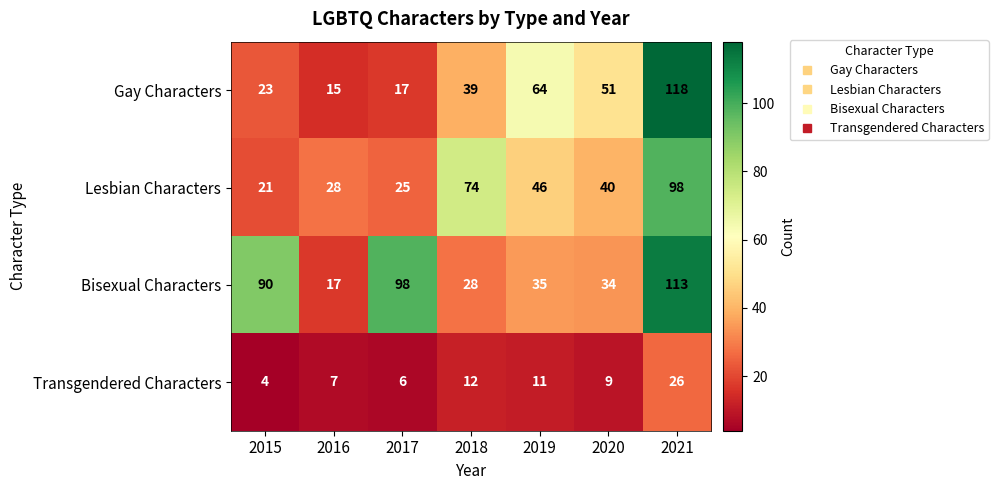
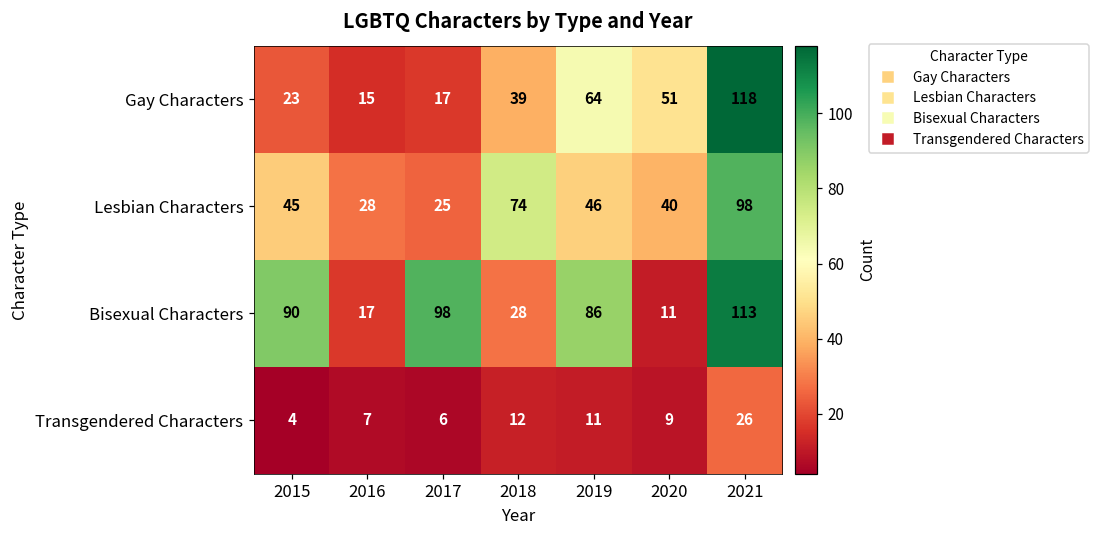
Lesbian Characters, 2015: 21 -> 45
Bisexual Characters, 2019: 35 -> 86
Bisexual Characters, 2020: 34 -> 11
